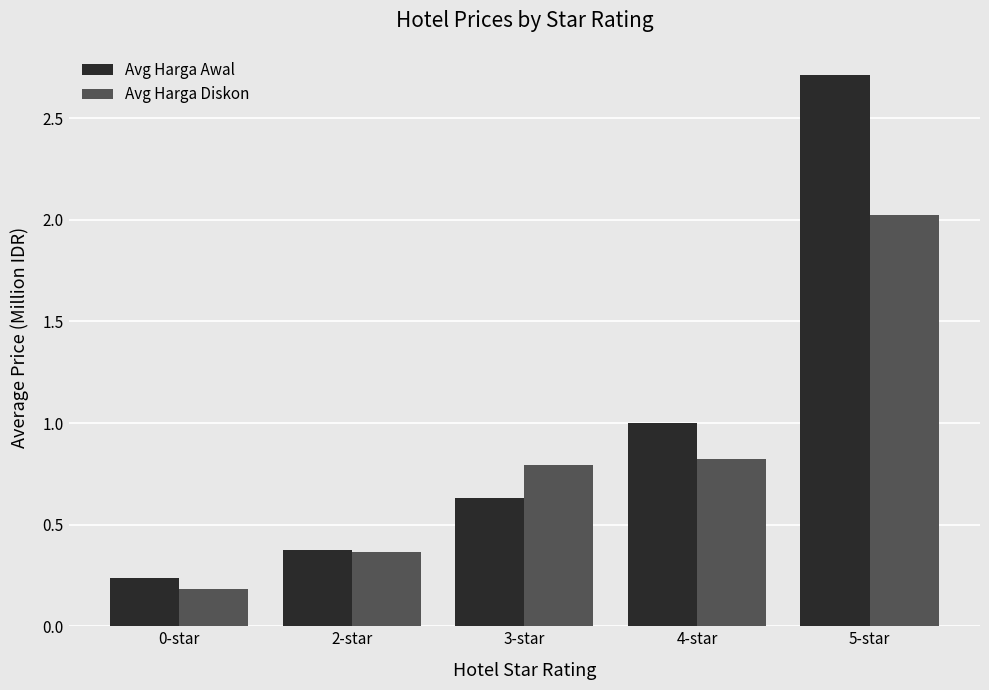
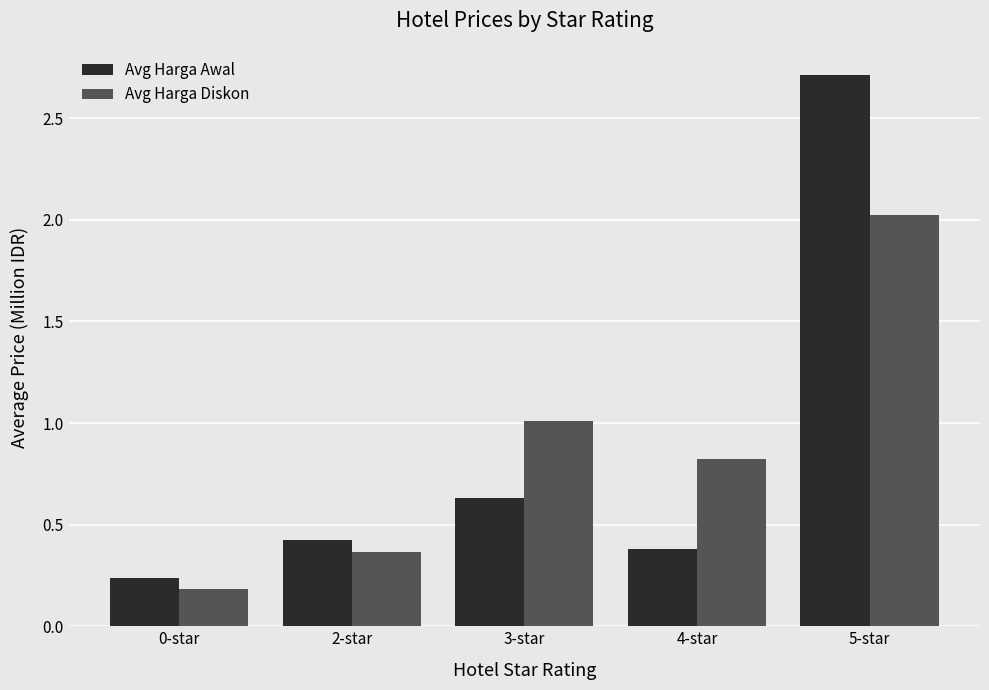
Avg Harga Awal, 2-star: 0.38 -> 0.43
Avg Harga Diskon, 3-star: 0.79 -> 1.01
Avg Harga Awal, 4-star: 1.00 -> 0.38
